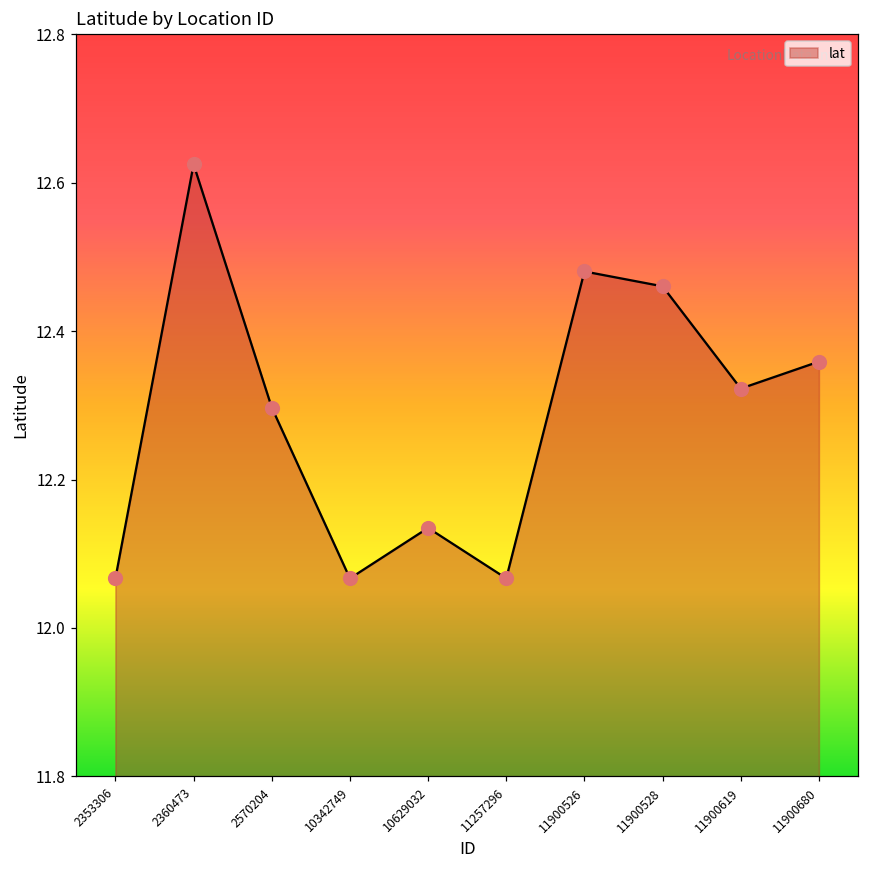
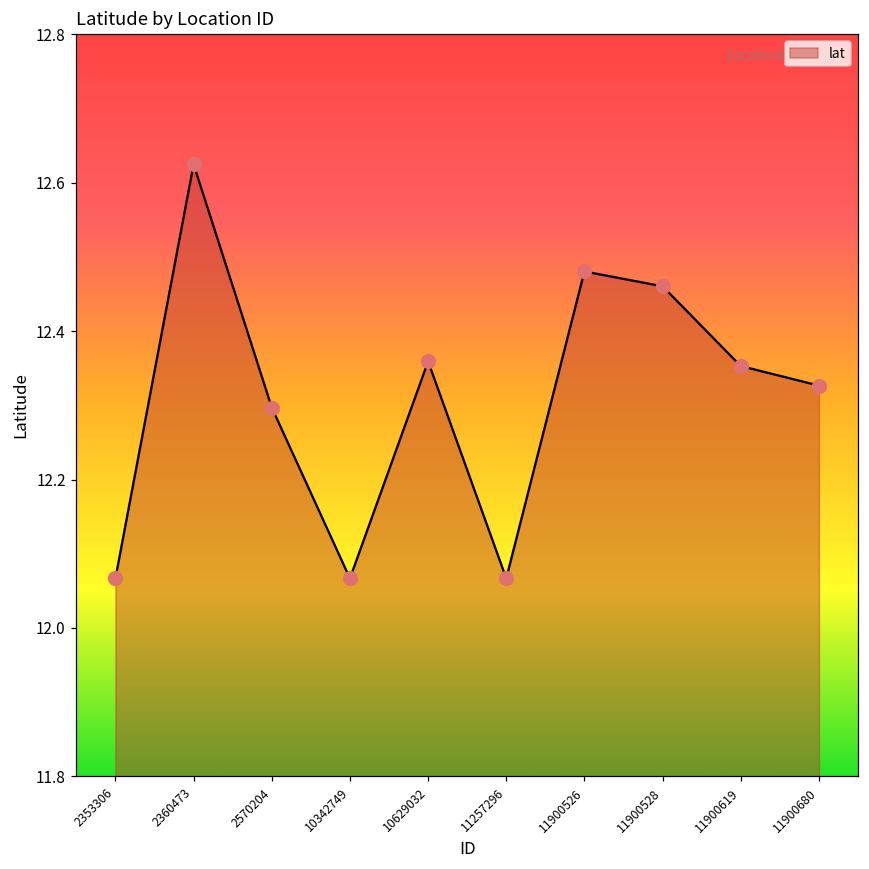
10629032: 12.13 -> 12.36
11900619: 12.32 -> 12.35
11900680: 12.36 -> 12.33
